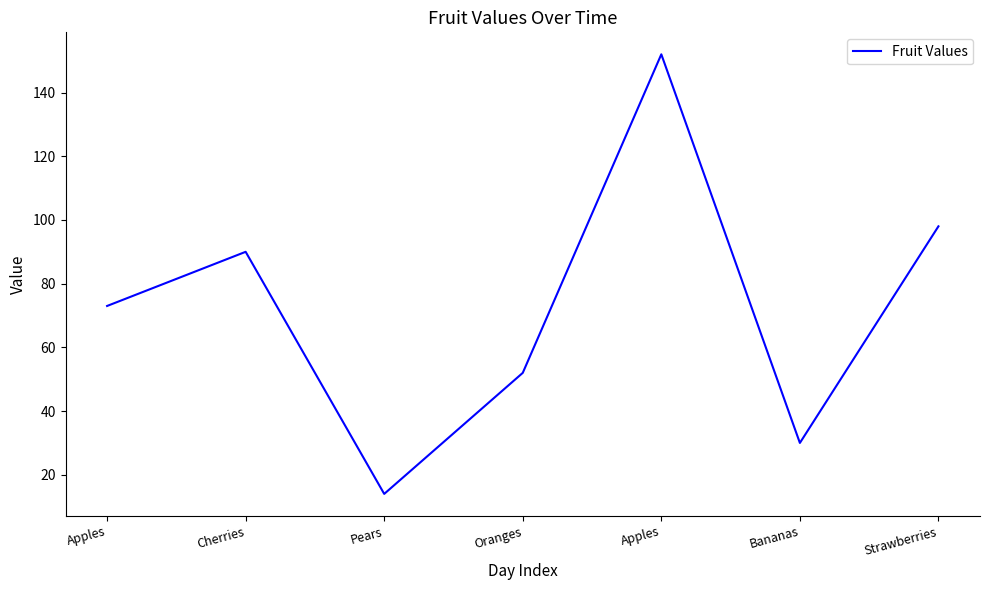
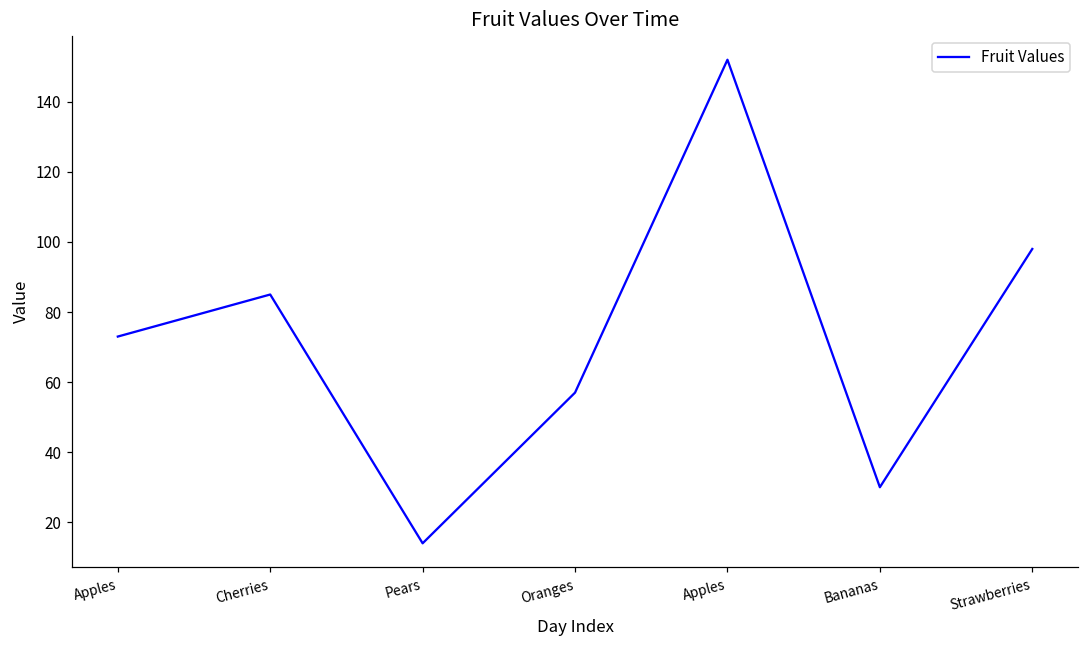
Cherries: 90 -> 85
Oranges: 52 -> 57
